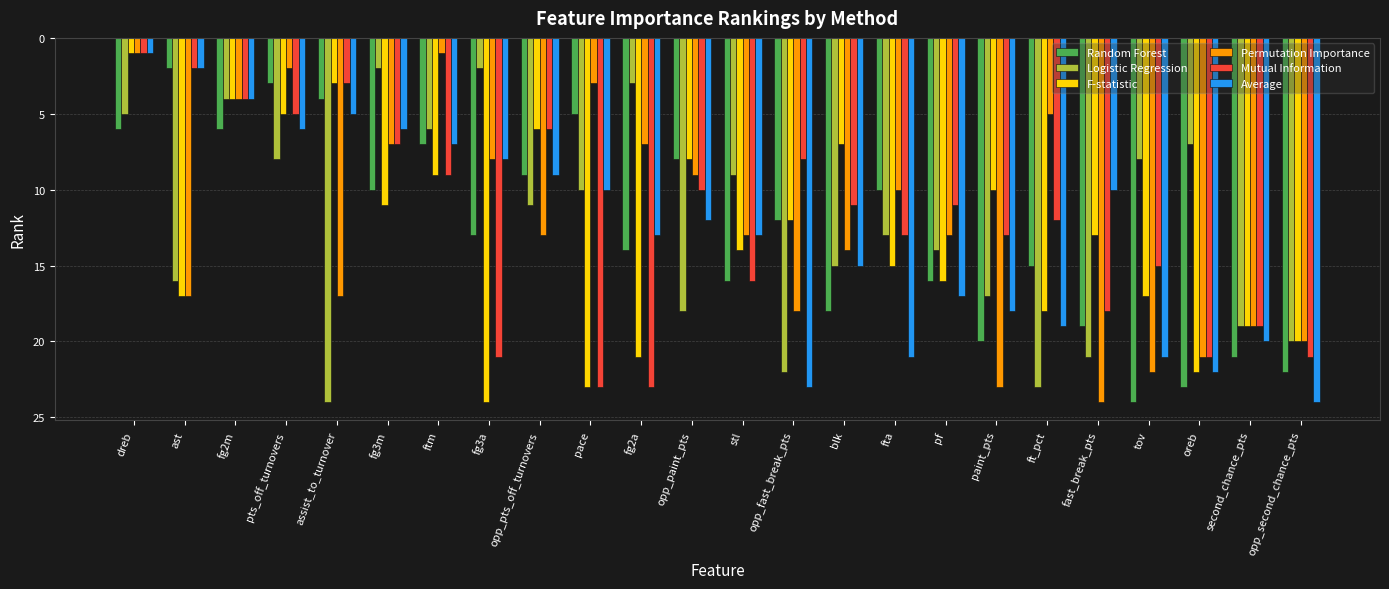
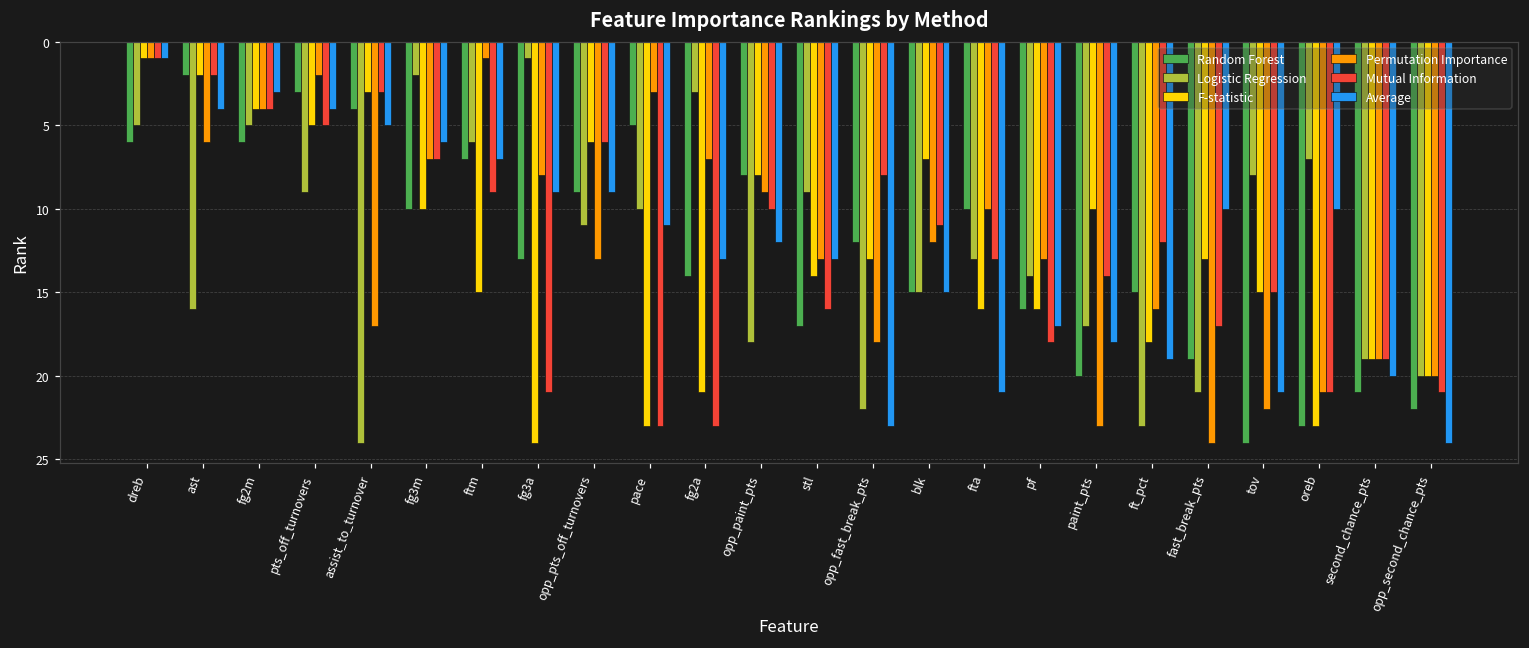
F-statistic, ast: 17 -> 2
Permutation Importance, ast: 17 -> 6
Average, ast: 2 -> 4
Logistic Regression, fg2m: 4 -> 5
Average, fg2m: 4 -> 3
Logistic Regression, pts_off_turnovers: 8 -> 9
Average, pts_off_turnovers: 6 -> 4
F-statistic, fg3m: 11 -> 10
F-statistic, ftm: 9 -> 15
Logistic Regression, fg3a: 2 -> 1
Average, fg3a: 8 -> 9
Average, pace: 10 -> 11
Random Forest, stl: 16 -> 17
F-statistic, opp_fast_break_pts: 12 -> 13
Random Forest, blk: 18 -> 15
Permutation Importance, blk: 14 -> 12
F-statistic, fta: 15 -> 16
Mutual Information, pf: 11 -> 18
Mutual Information, paint_pts: 13 -> 14
Permutation Importance, ft_pct: 5 -> 16
Mutual Information, fast_break_pts: 18 -> 17
F-statistic, tov: 17 -> 15
F-statistic, oreb: 22 -> 23
Average, oreb: 22 -> 10
